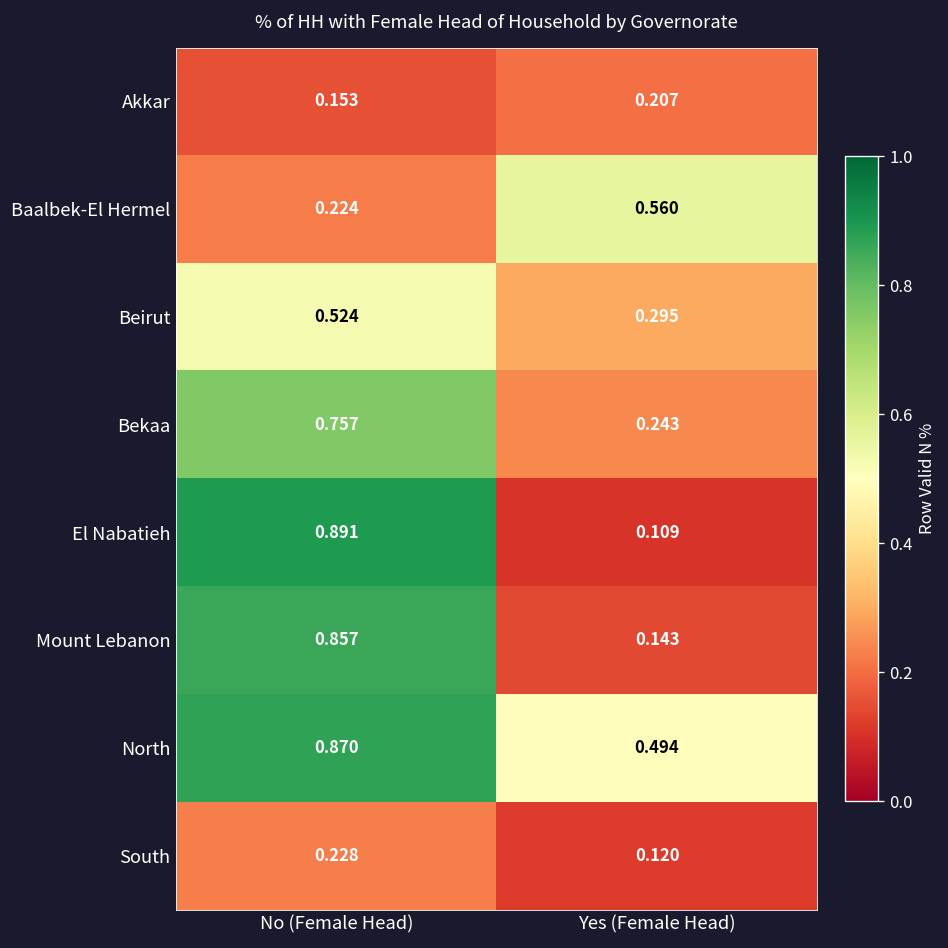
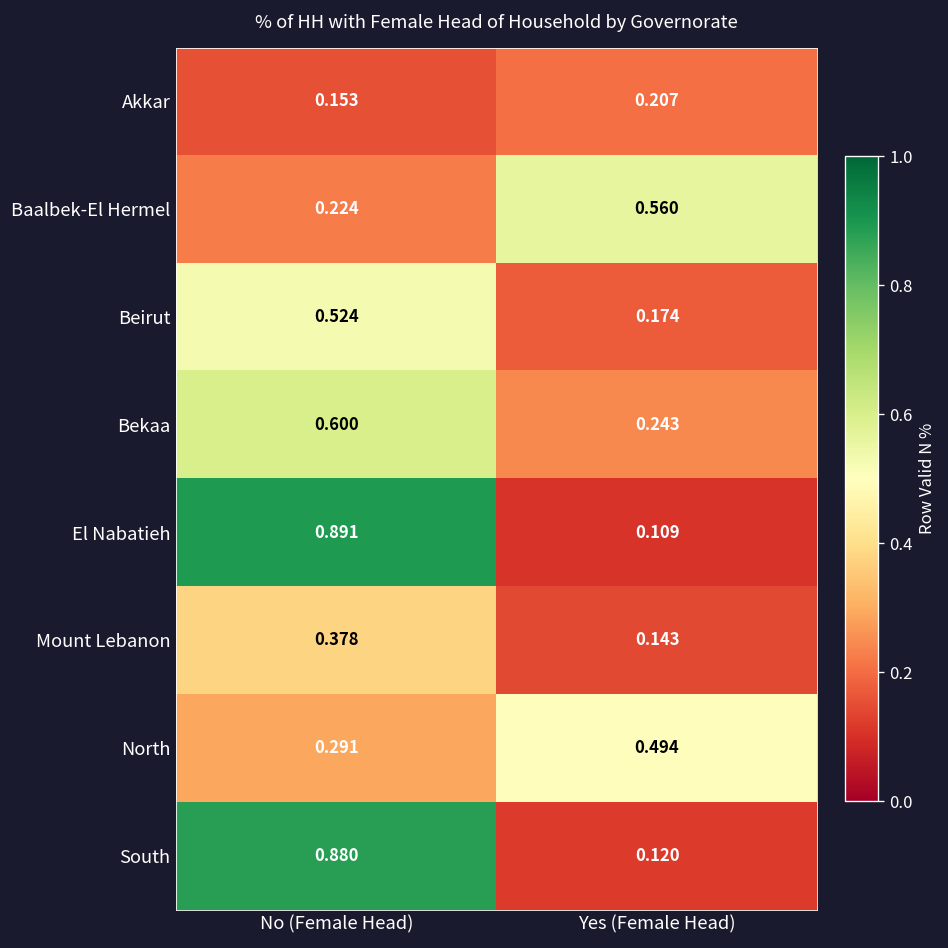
Beirut, Yes (Female Head): 0.295 -> 0.174
Bekaa, No (Female Head): 0.757 -> 0.600
Mount Lebanon, No (Female Head): 0.857 -> 0.378
North, No (Female Head): 0.870 -> 0.291
South, No (Female Head): 0.228 -> 0.880
